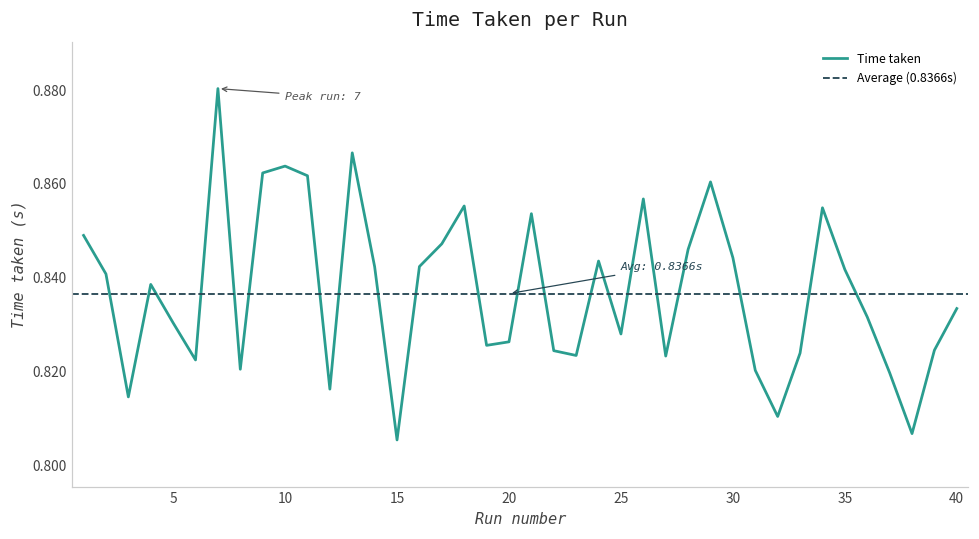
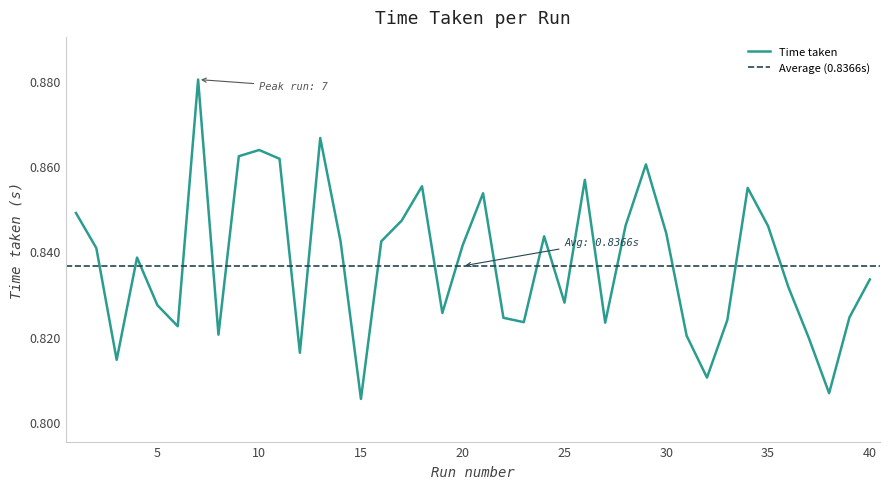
5: 0.830 -> 0.827
20: 0.826 -> 0.841
35: 0.842 -> 0.846
